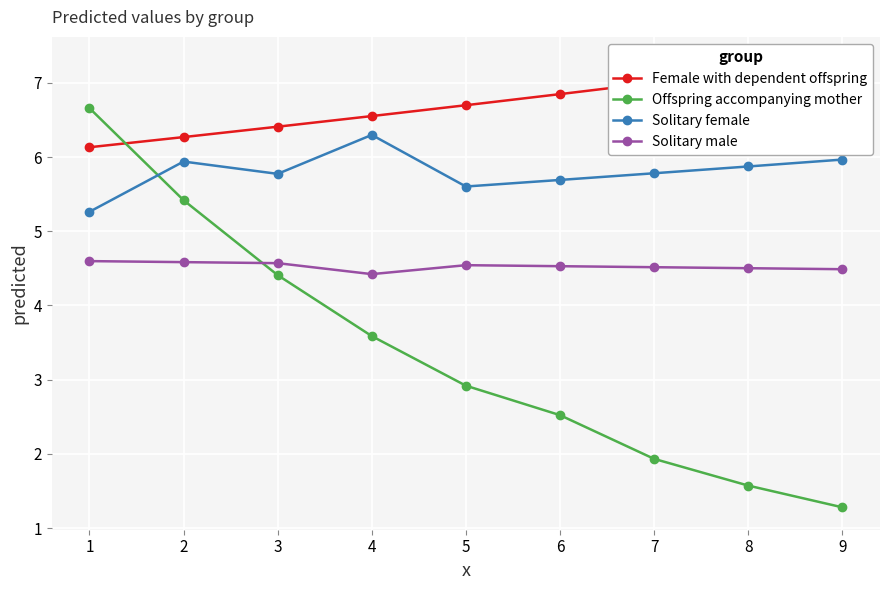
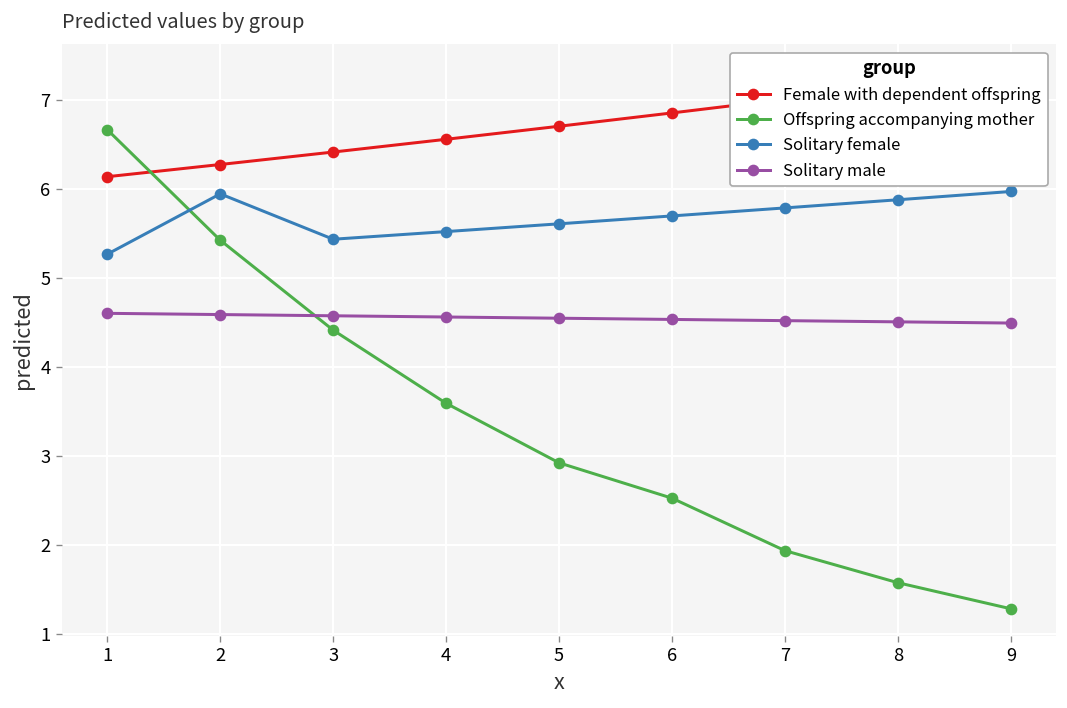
Solitary female, 3: 5.8 -> 5.4
Solitary female, 4: 6.3 -> 5.5
Solitary male, 4: 4.4 -> 4.6
